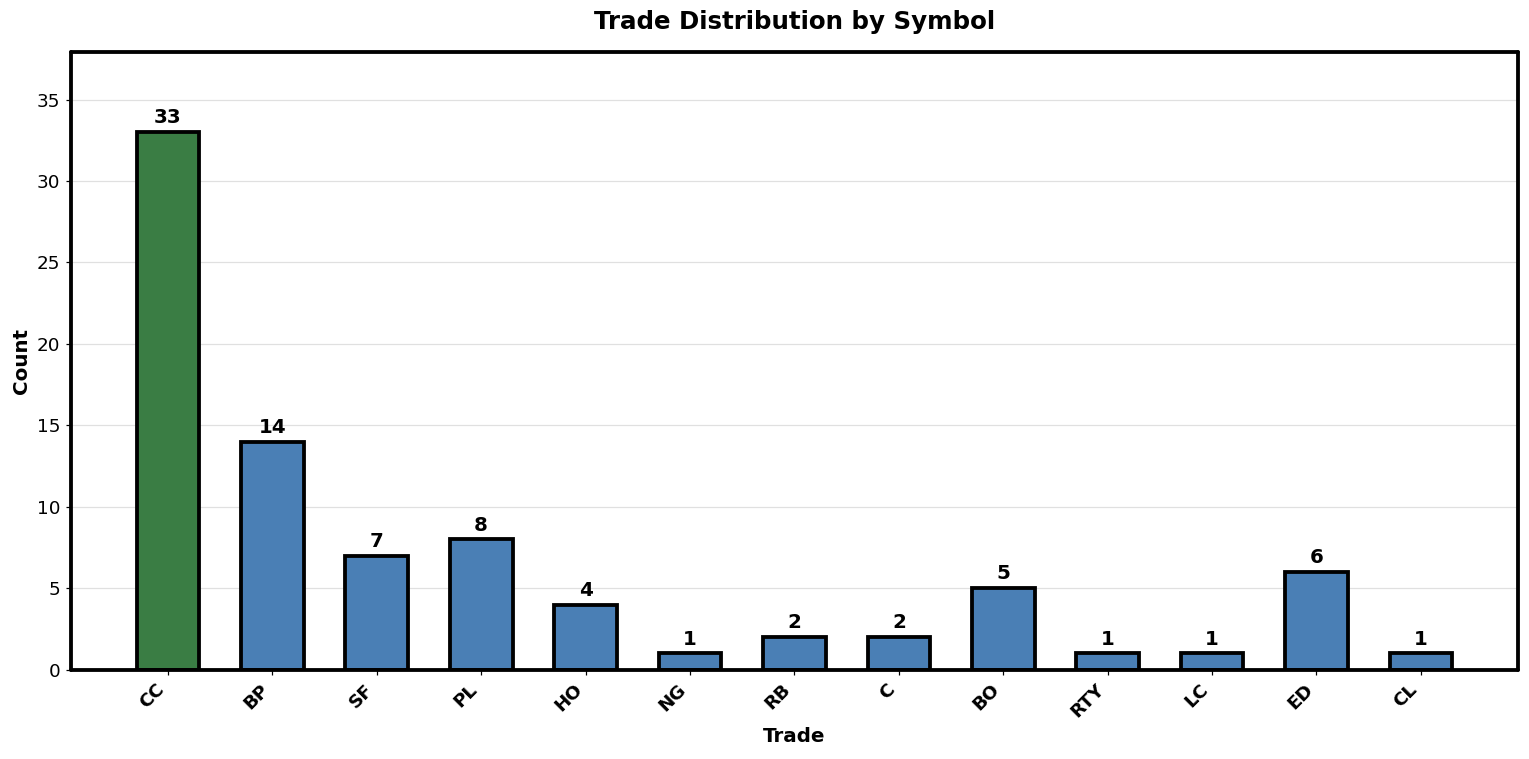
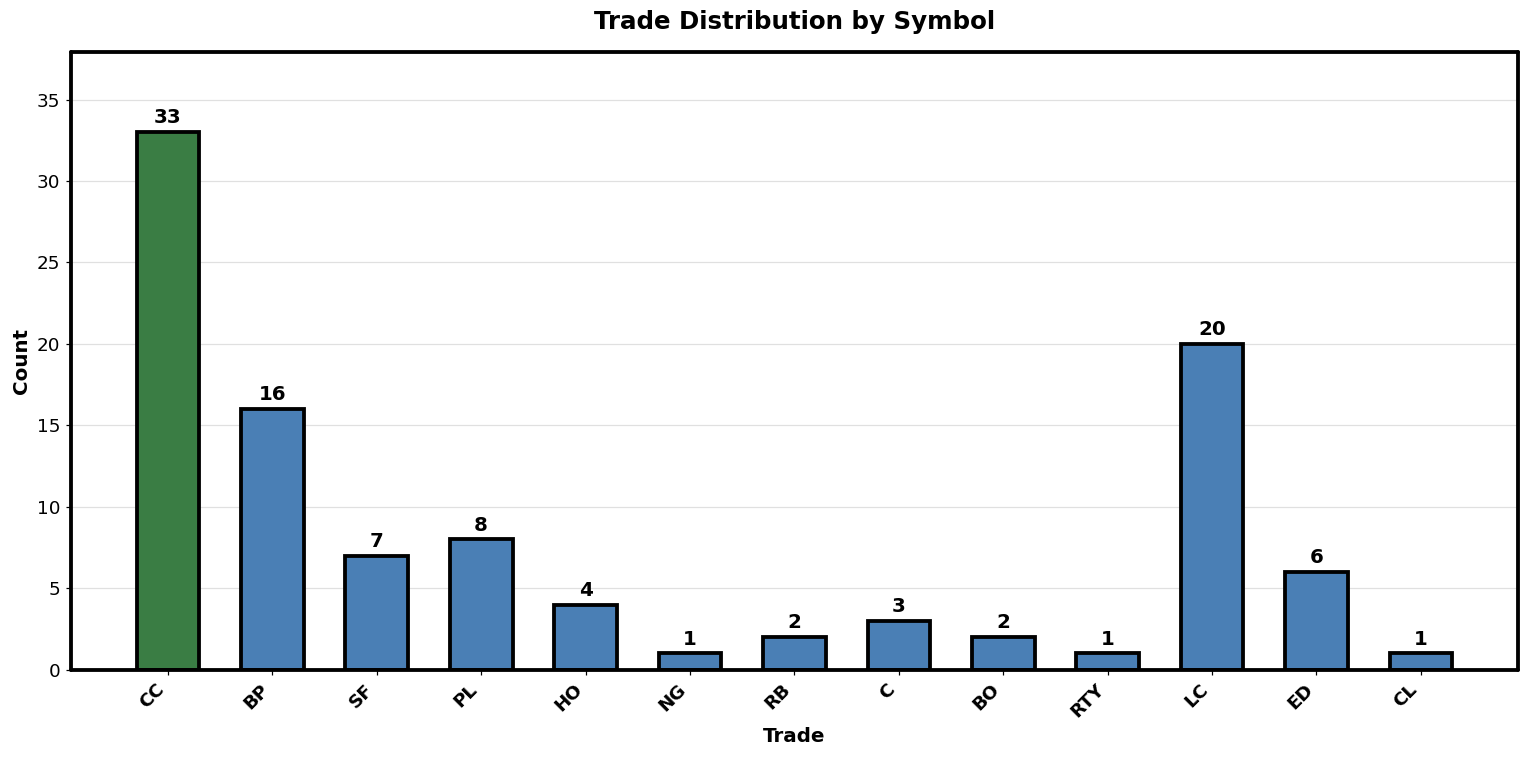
BP: 14 -> 16
C: 2 -> 3
BO: 5 -> 2
LC: 1 -> 20
